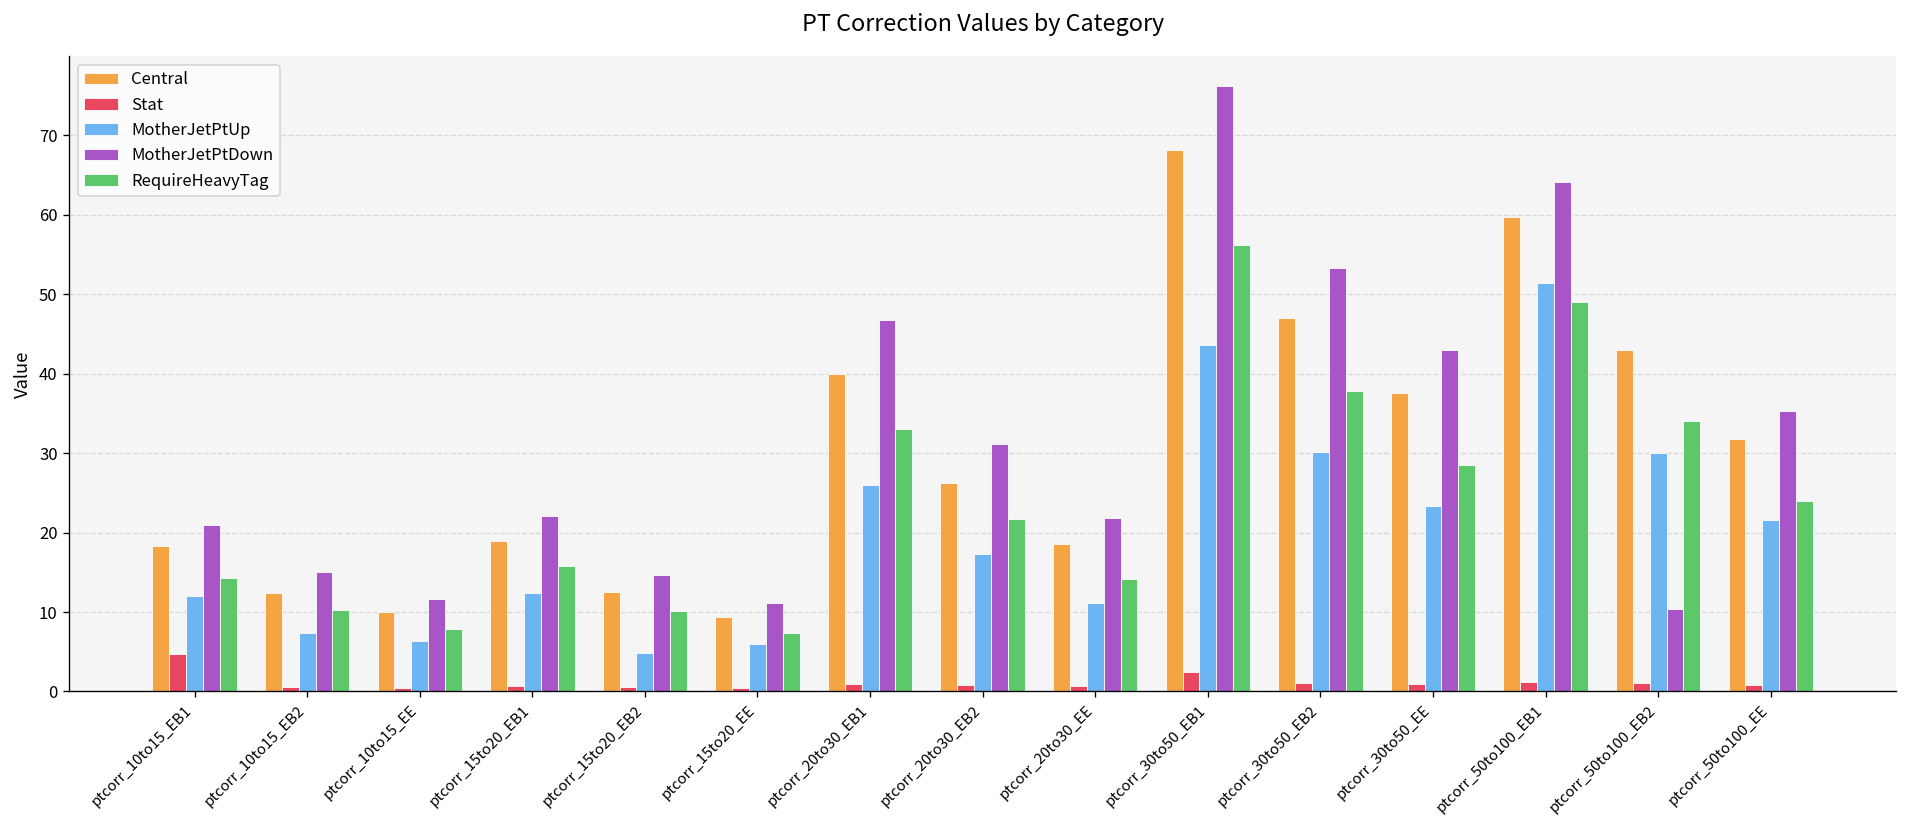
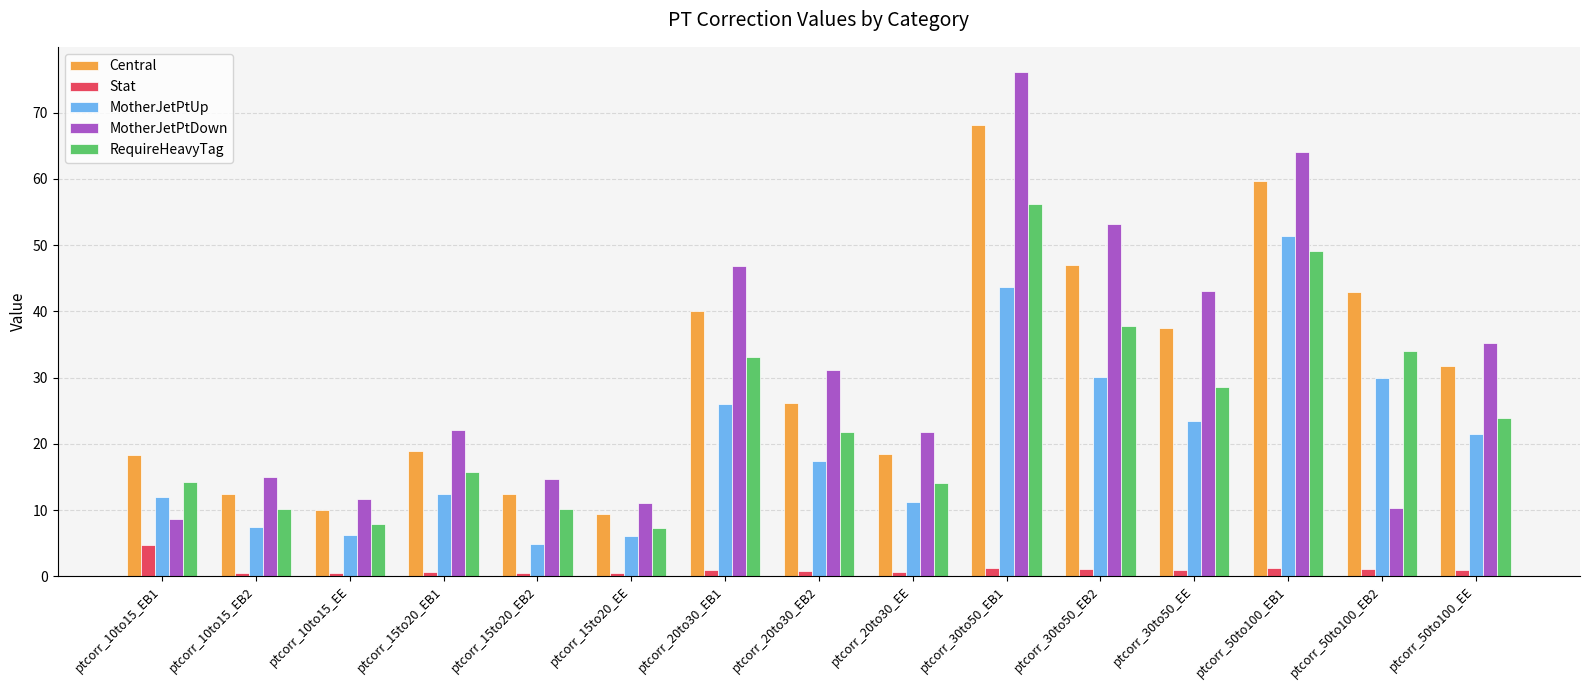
MotherJetPtDown, ptcorr_10to15_EB1: 21 -> 9
Stat, ptcorr_30to50_EB1: 2 -> 1
